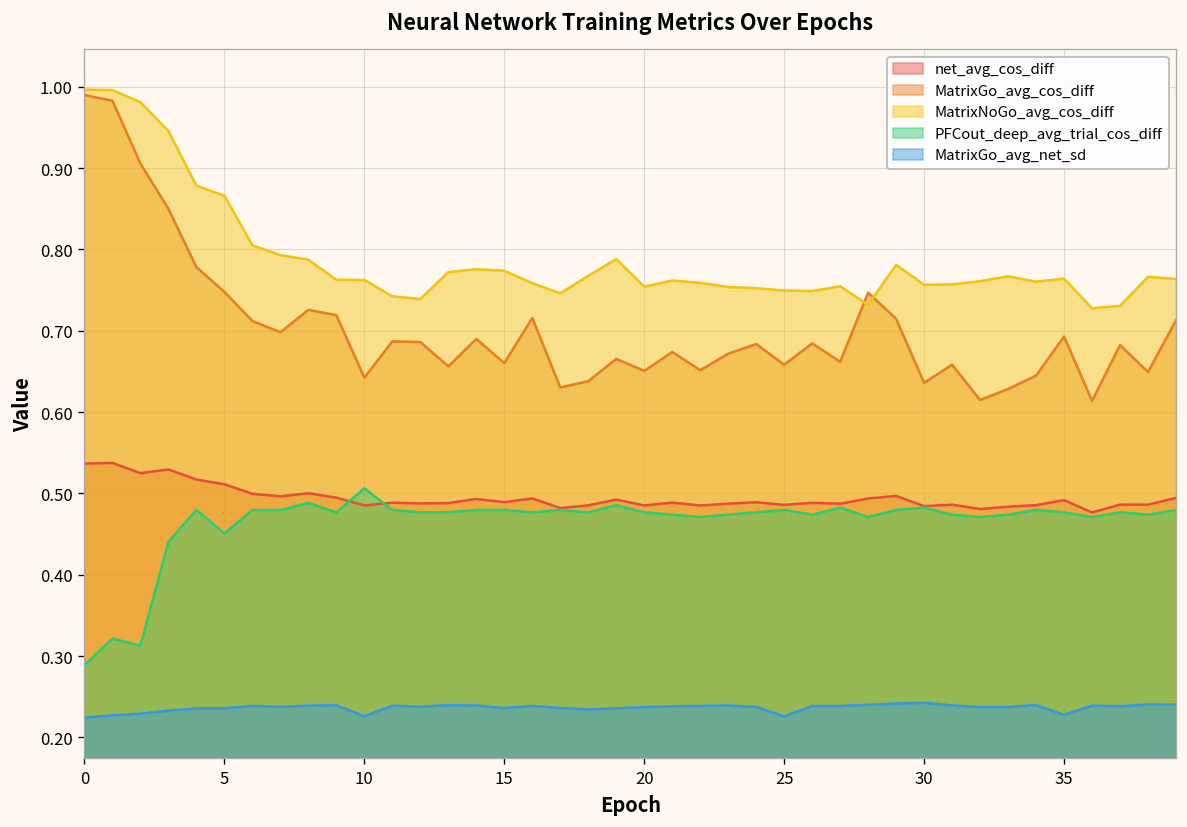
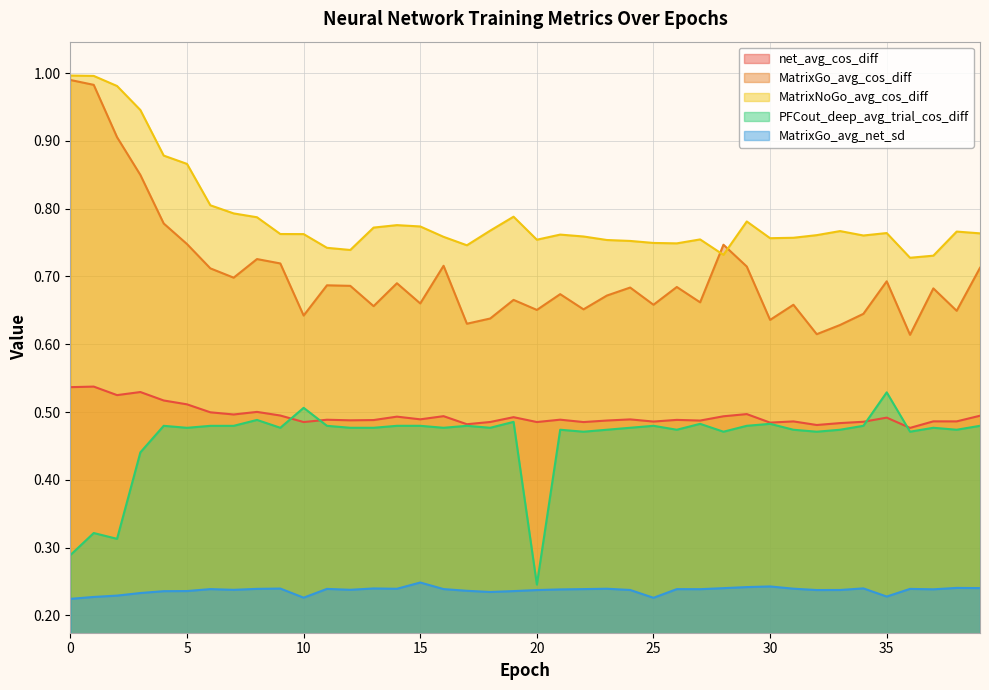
PFCout_deep_avg_trial_cos_diff, 5: 0.45 -> 0.48
MatrixGo_avg_net_sd, 15: 0.24 -> 0.25
PFCout_deep_avg_trial_cos_diff, 20: 0.48 -> 0.25
PFCout_deep_avg_trial_cos_diff, 35: 0.48 -> 0.53
